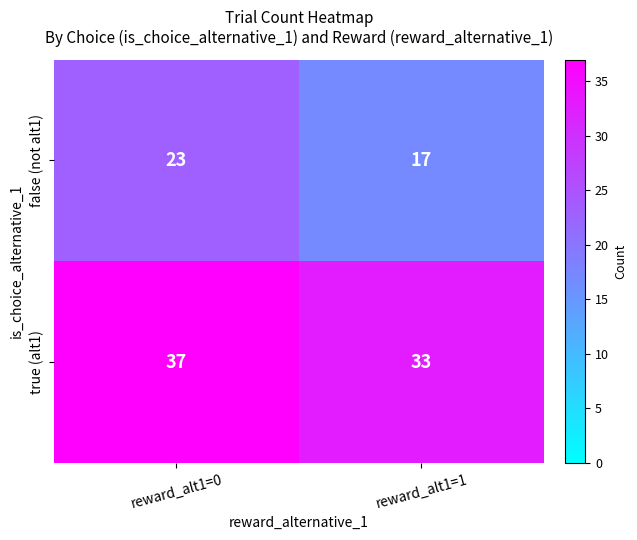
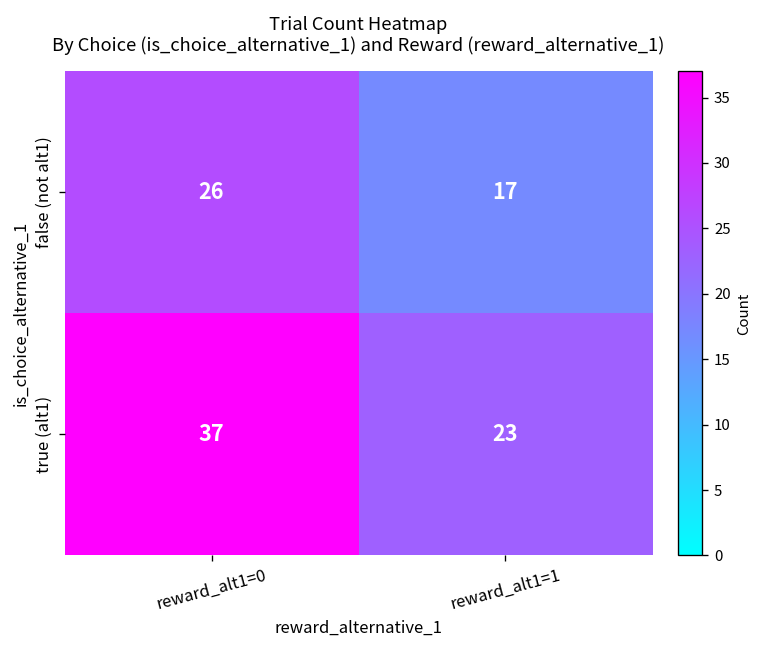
false (not alt1), reward_alt1=0: 23 -> 26
true (alt1), reward_alt1=1: 33 -> 23
